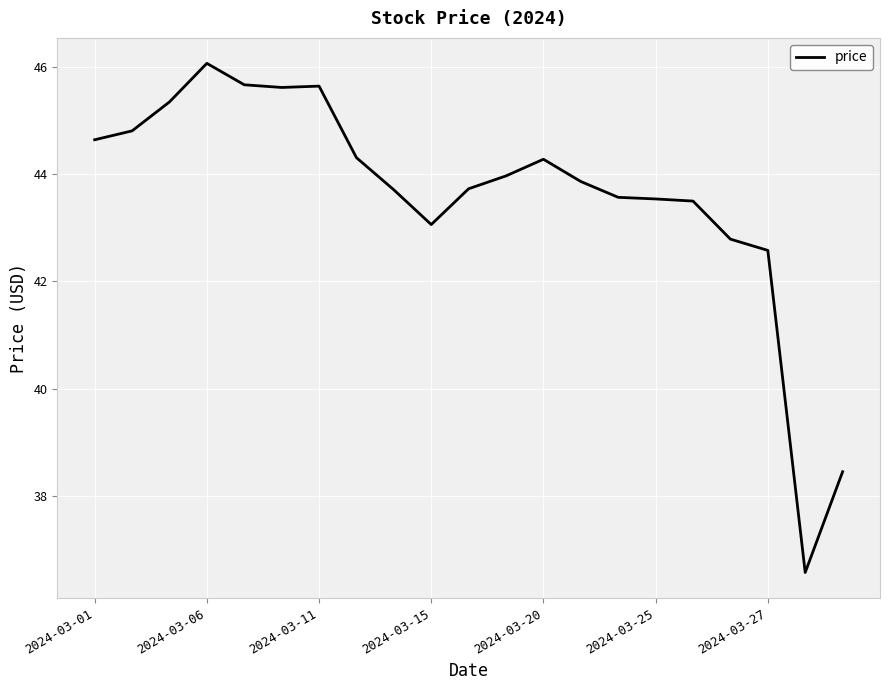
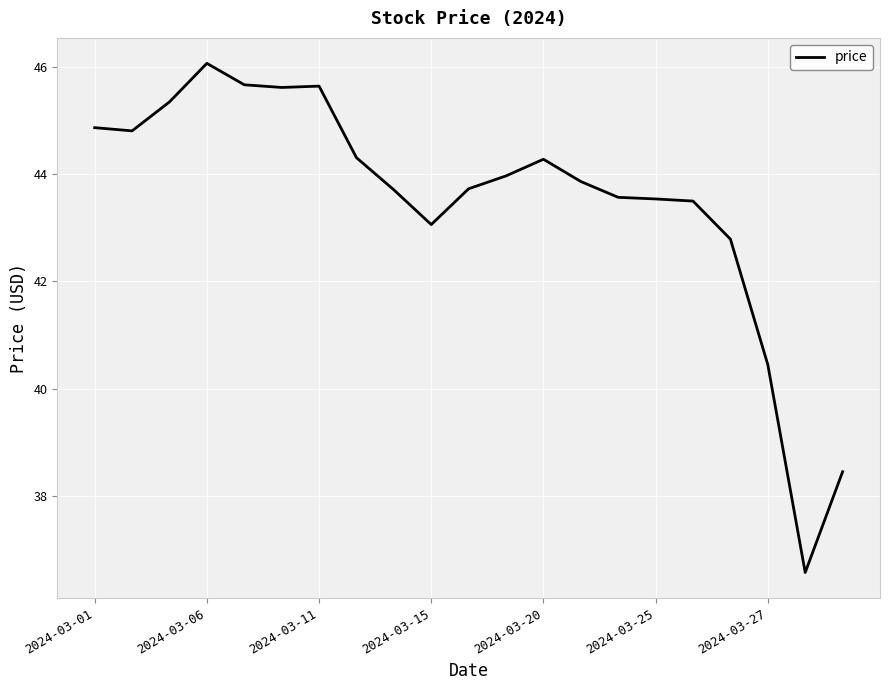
2024-03-01: 44.6 -> 44.9
2024-03-27: 42.6 -> 40.4
